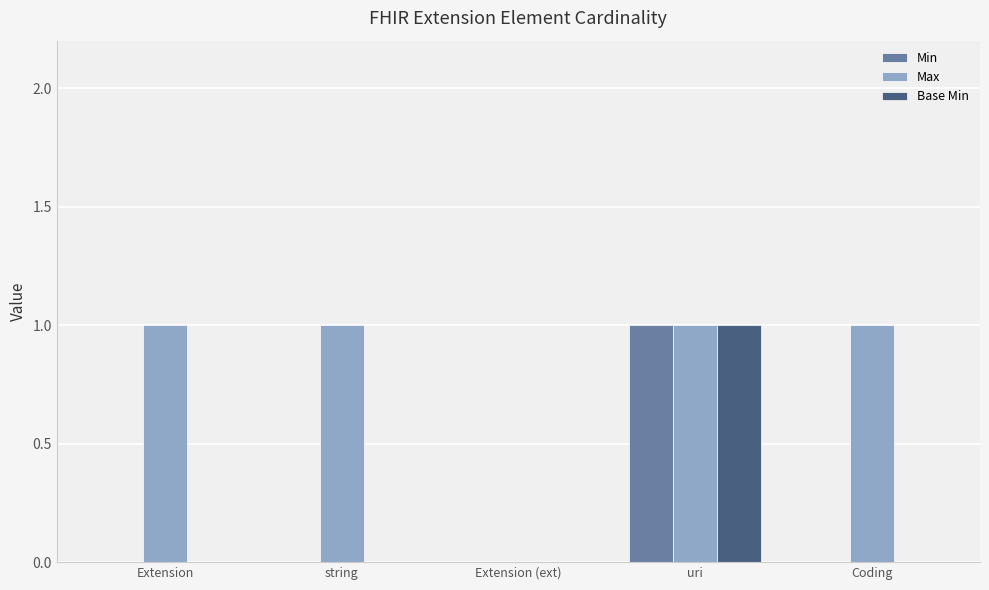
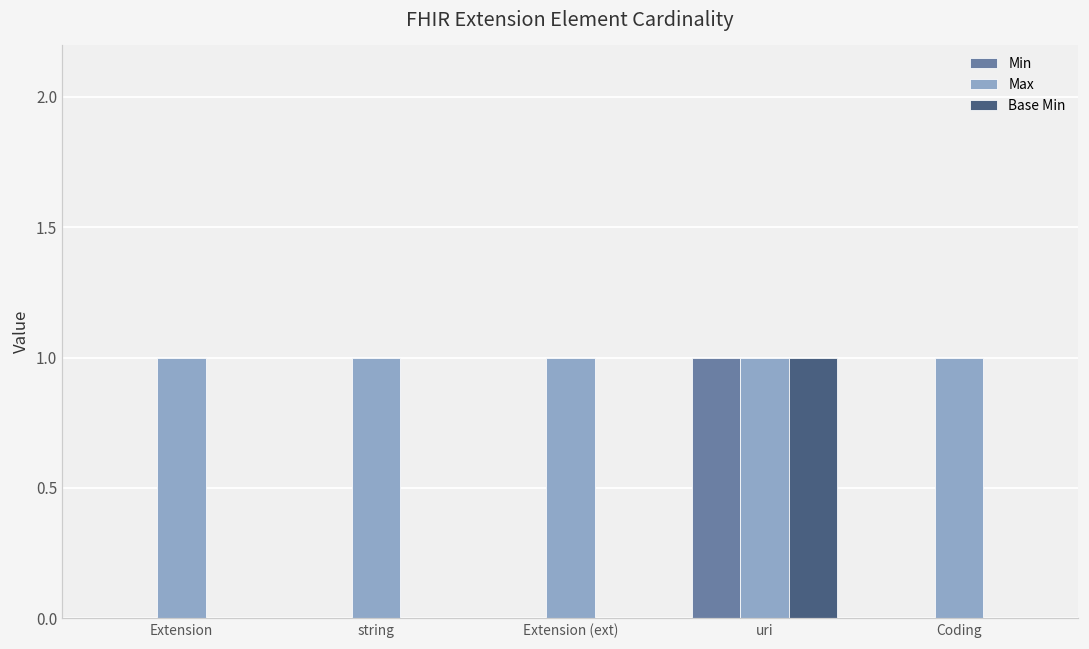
Max, Extension (ext): 0 -> 1
